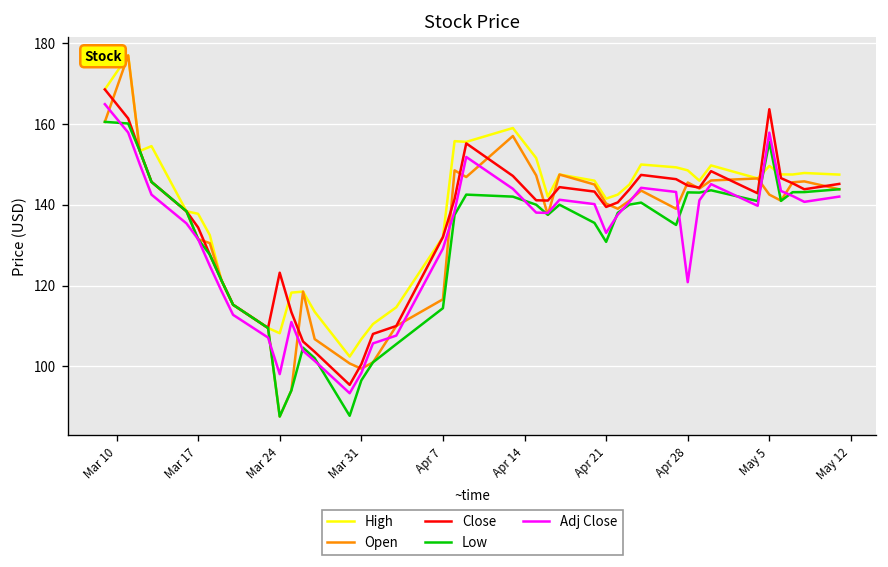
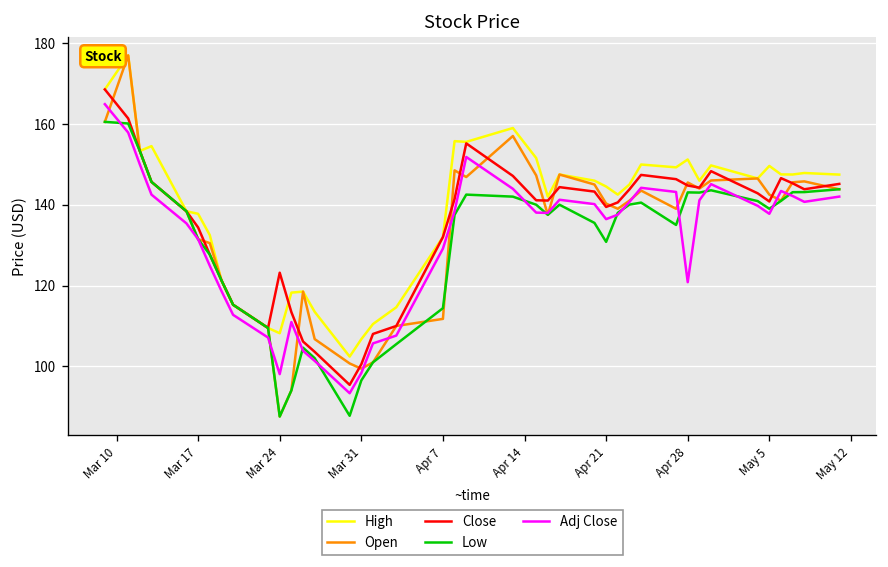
Open, Apr 7: 117 -> 112
High, Apr 21: 142 -> 145
Adj Close, Apr 21: 133 -> 136
High, Apr 28: 149 -> 151
Close, May 5: 164 -> 141
Low, May 5: 156 -> 139
Adj Close, May 5: 158 -> 138
